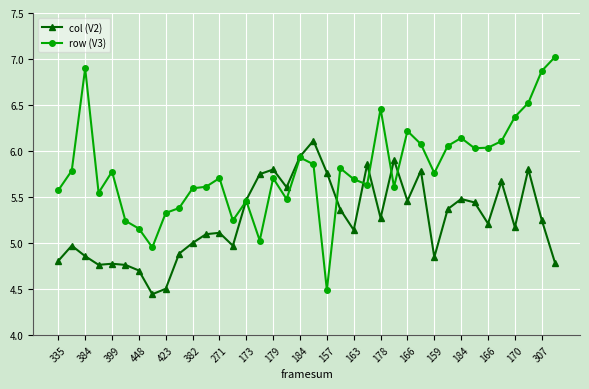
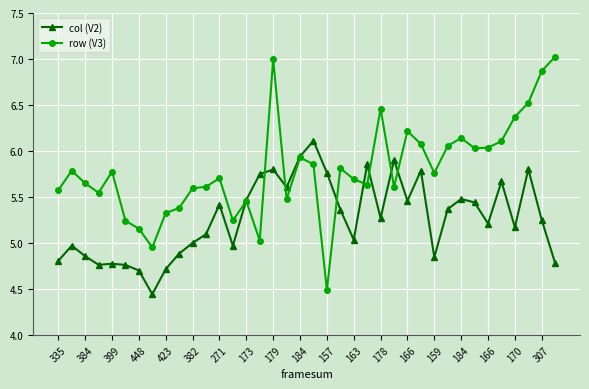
row (V3), 384: 6.9 -> 5.6
col (V2), 423: 4.5 -> 4.7
col (V2), 271: 5.1 -> 5.4
row (V3), 179: 5.7 -> 7.0
col (V2), 163: 5.1 -> 5.0
